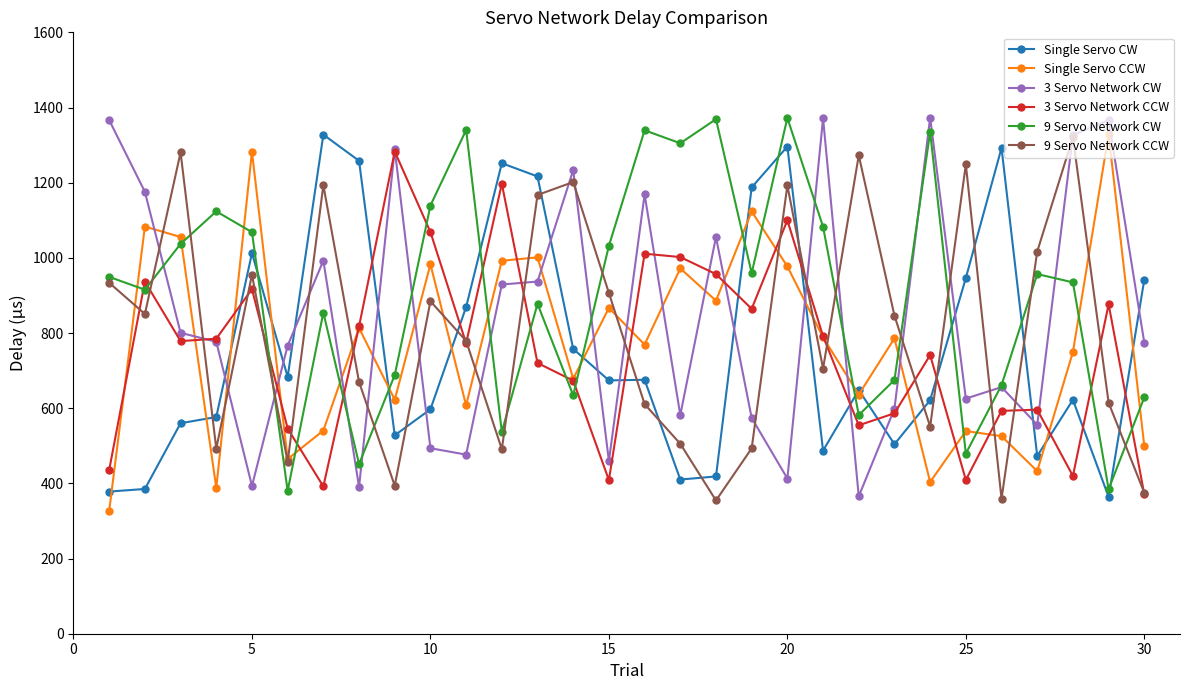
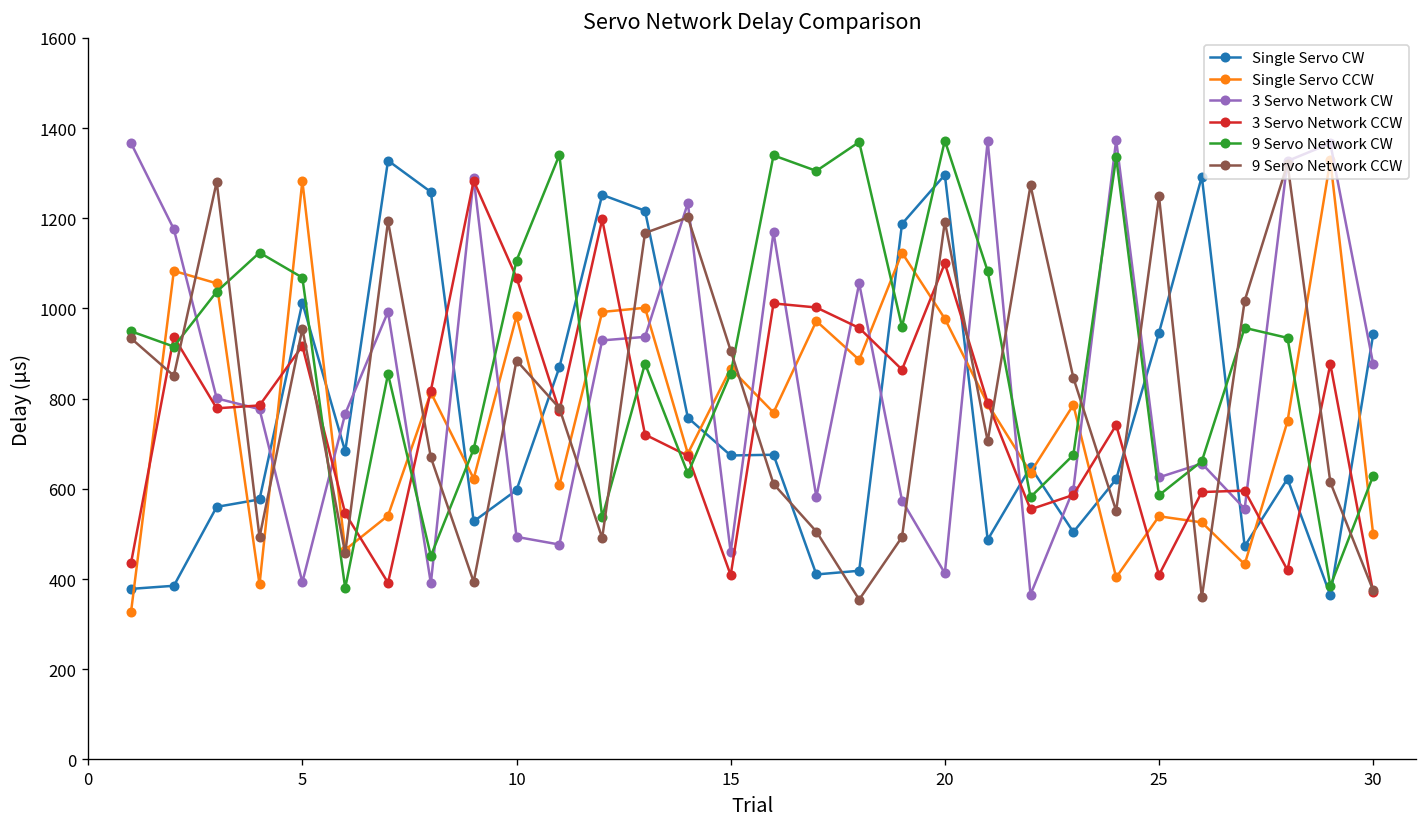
9 Servo Network CW, 10: 1140 -> 1110
9 Servo Network CW, 15: 1030 -> 860
9 Servo Network CW, 25: 480 -> 590
3 Servo Network CW, 30: 770 -> 880
